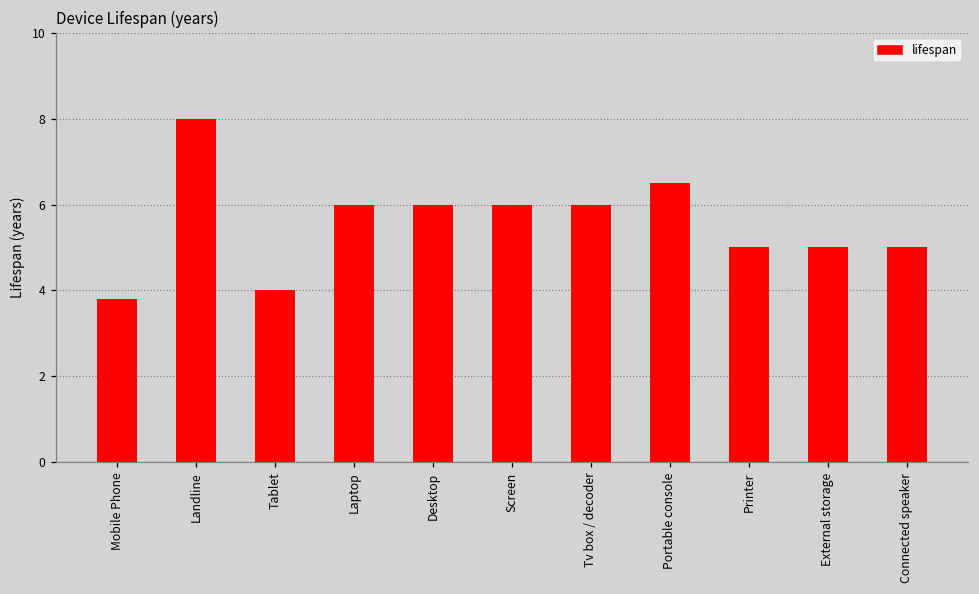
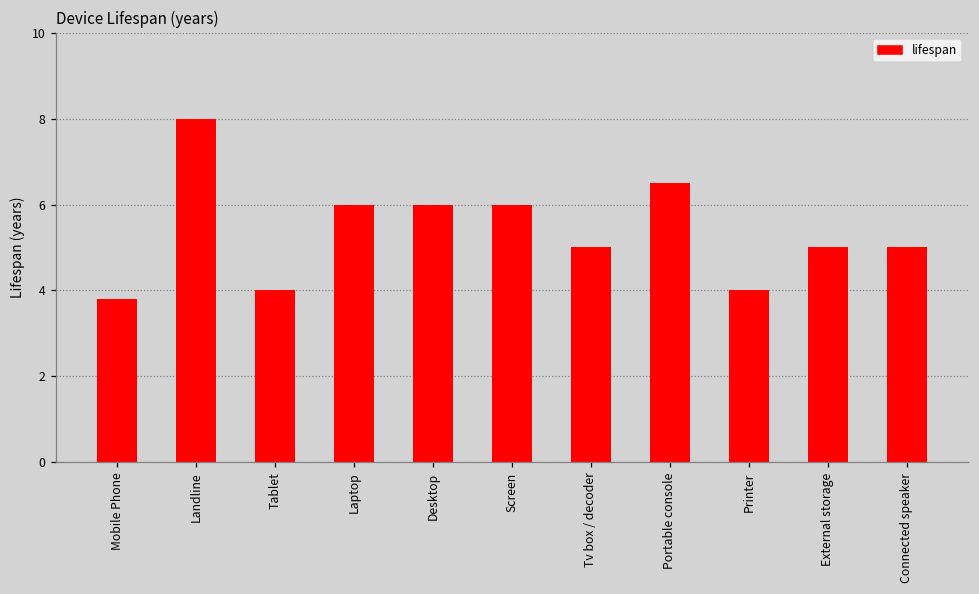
Tv box / decoder: 6 -> 5
Printer: 5 -> 4
